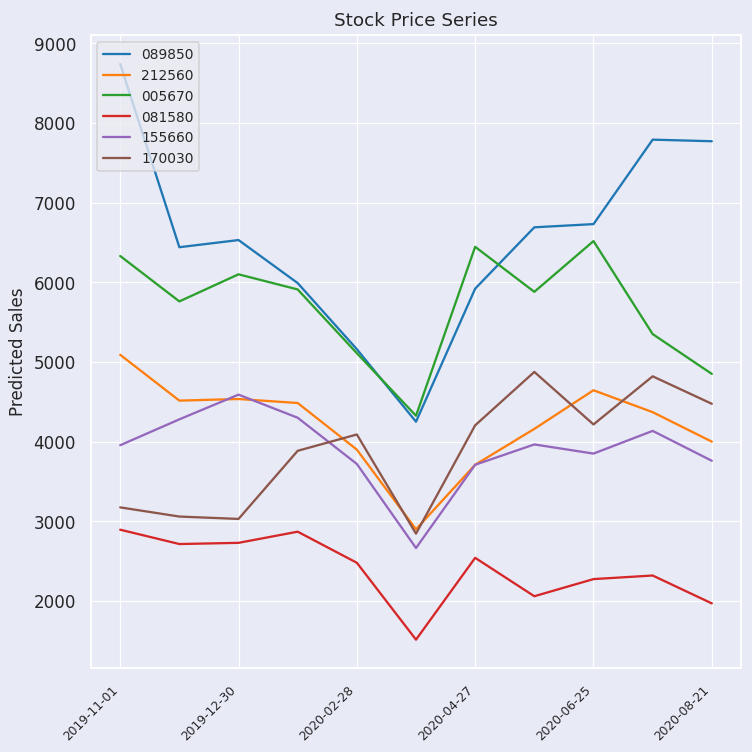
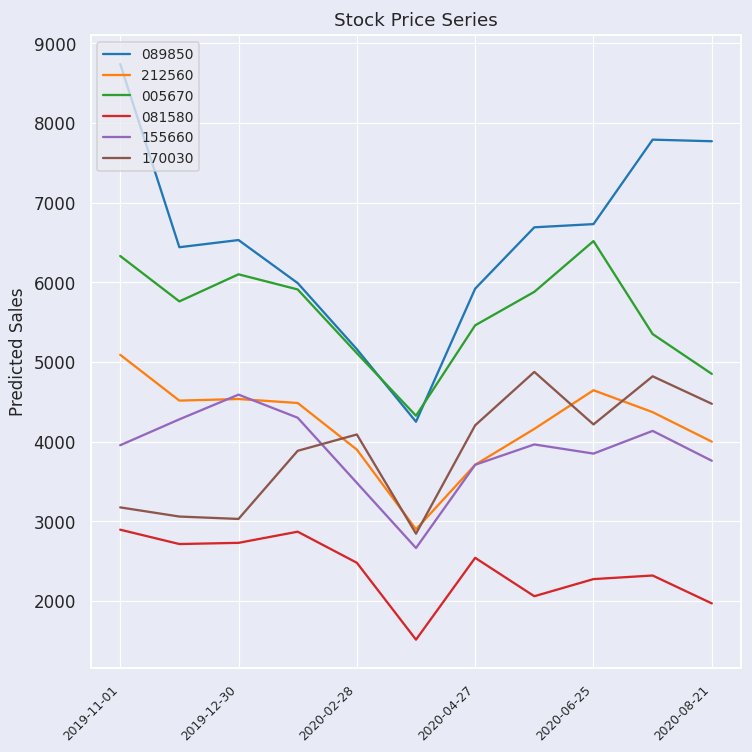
155660, 2020-02-28: 3700 -> 3500
005670, 2020-04-27: 6400 -> 5500
